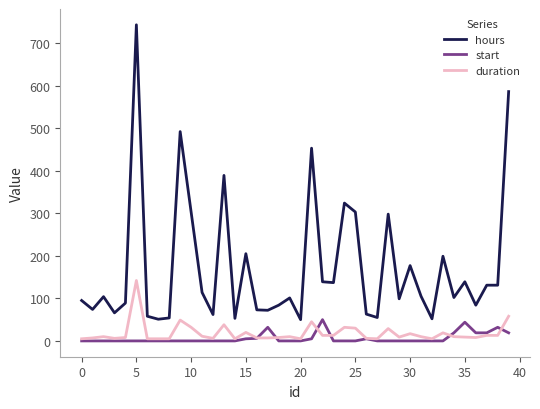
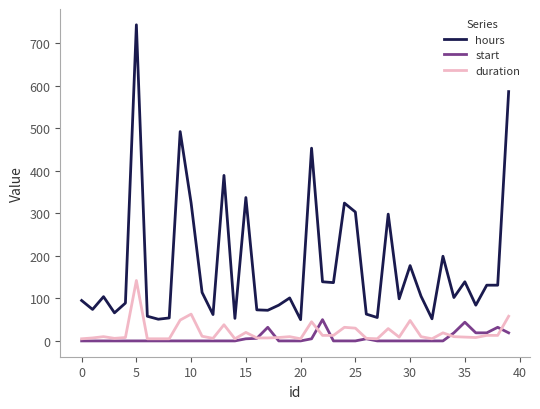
hours, 10: 300 -> 320
duration, 10: 30 -> 60
hours, 15: 210 -> 340
duration, 30: 20 -> 50
